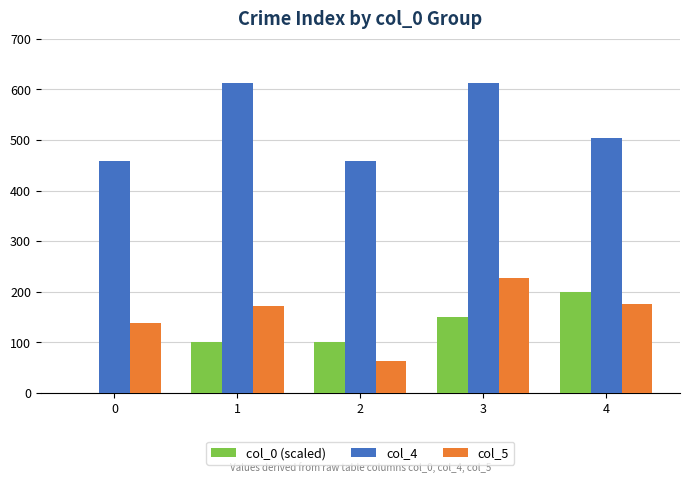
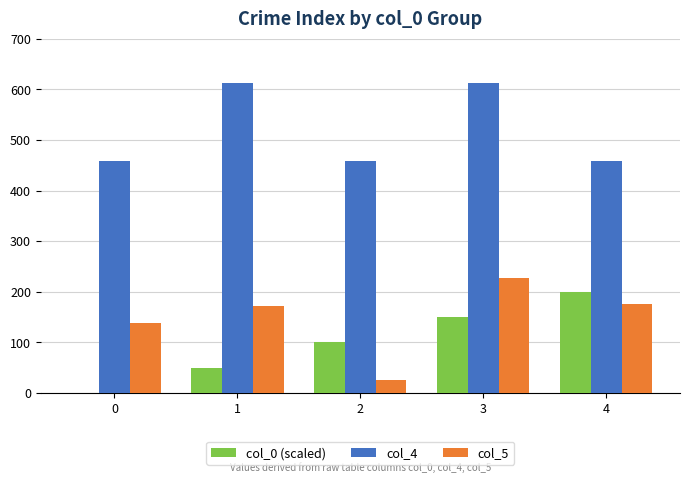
col_0 (scaled), 1: 100 -> 50
col_5, 2: 60 -> 30
col_4, 4: 500 -> 460
